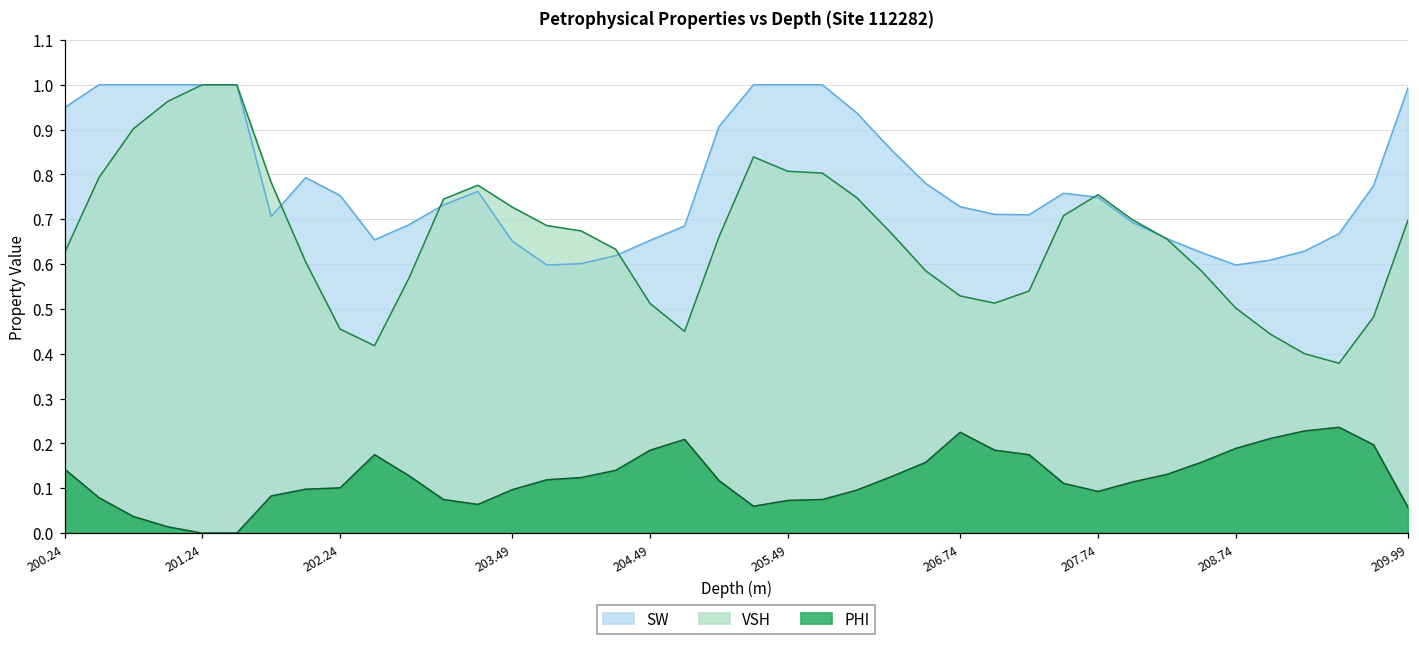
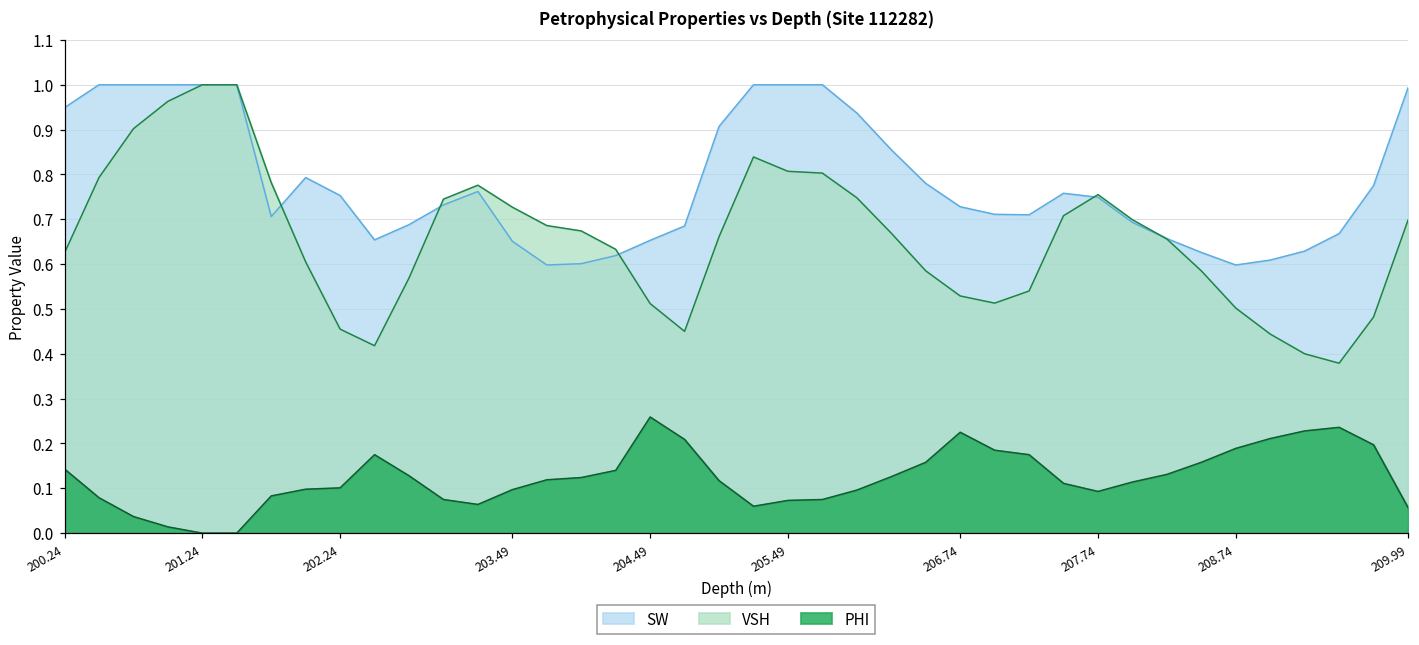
PHI, 204.49: 0.19 -> 0.26
